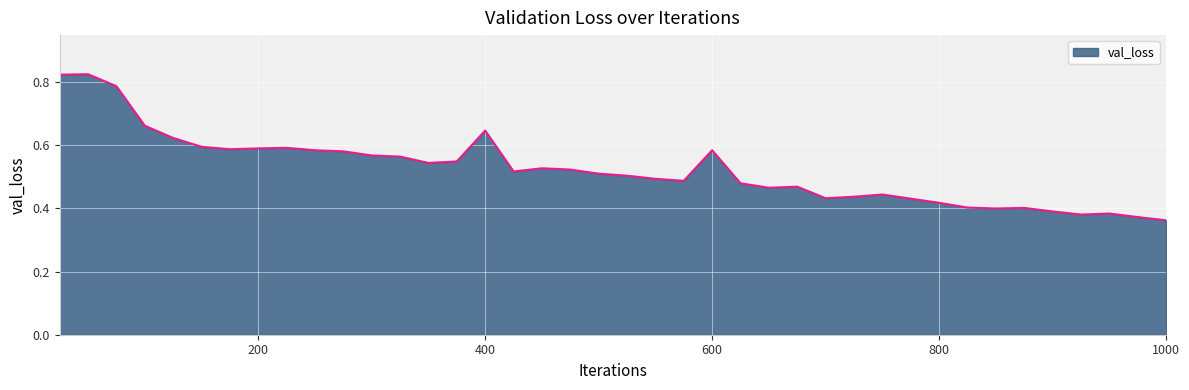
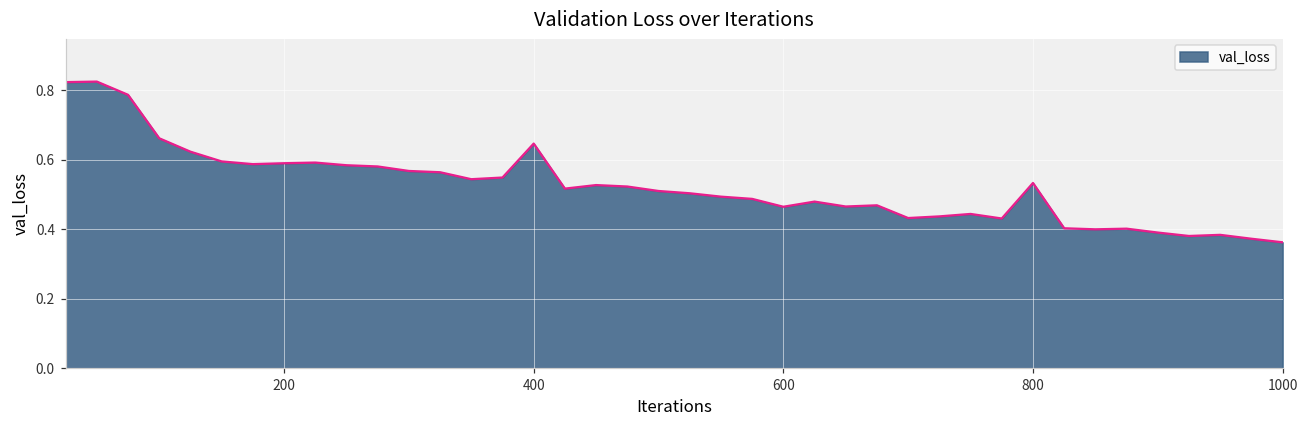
600: 0.58 -> 0.46
800: 0.42 -> 0.53
